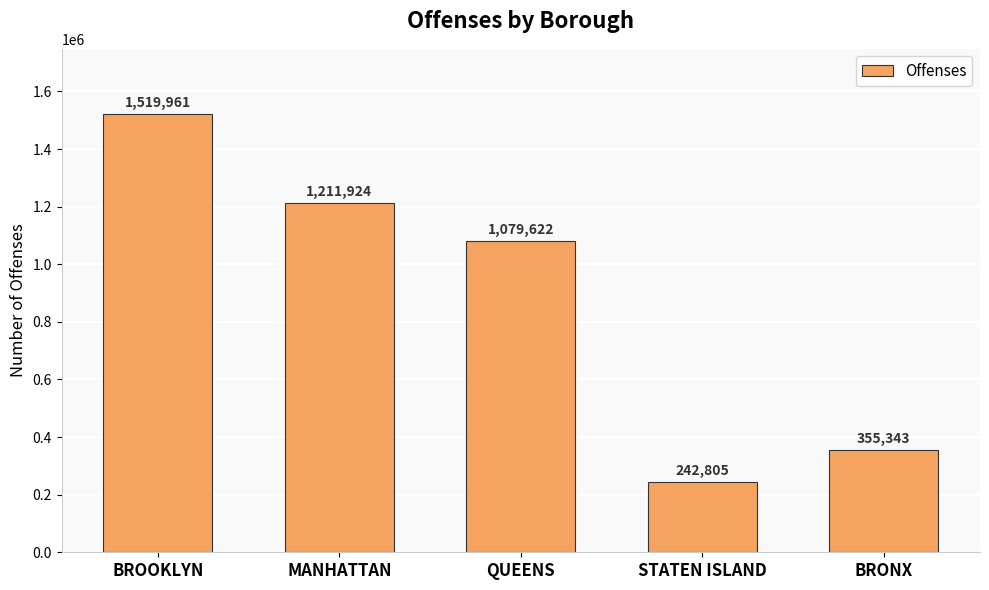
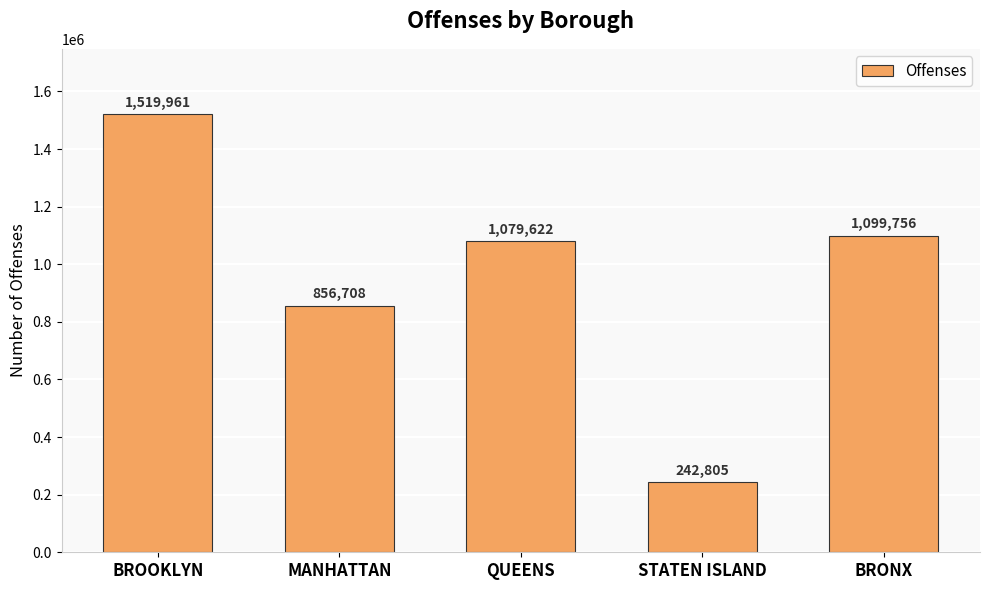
MANHATTAN: 1,211,924 -> 856,708
BRONX: 355,343 -> 1,099,756
